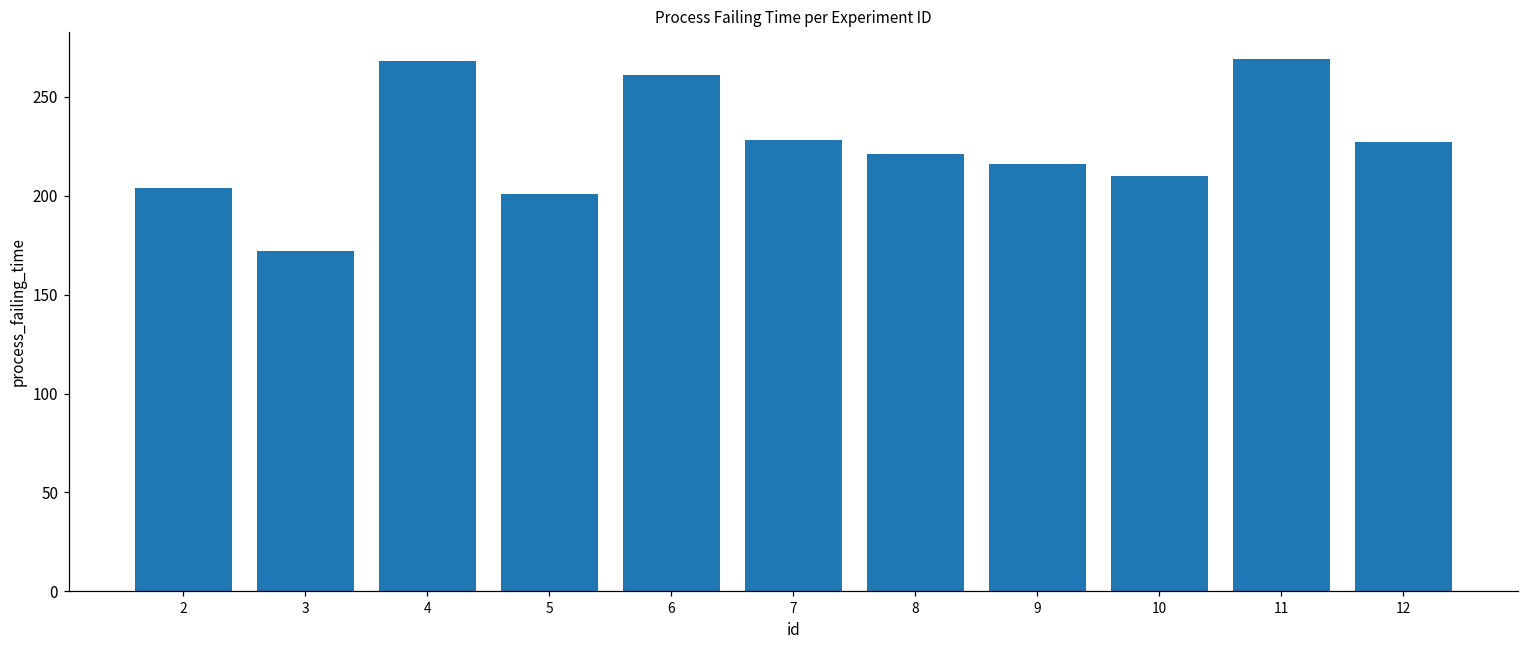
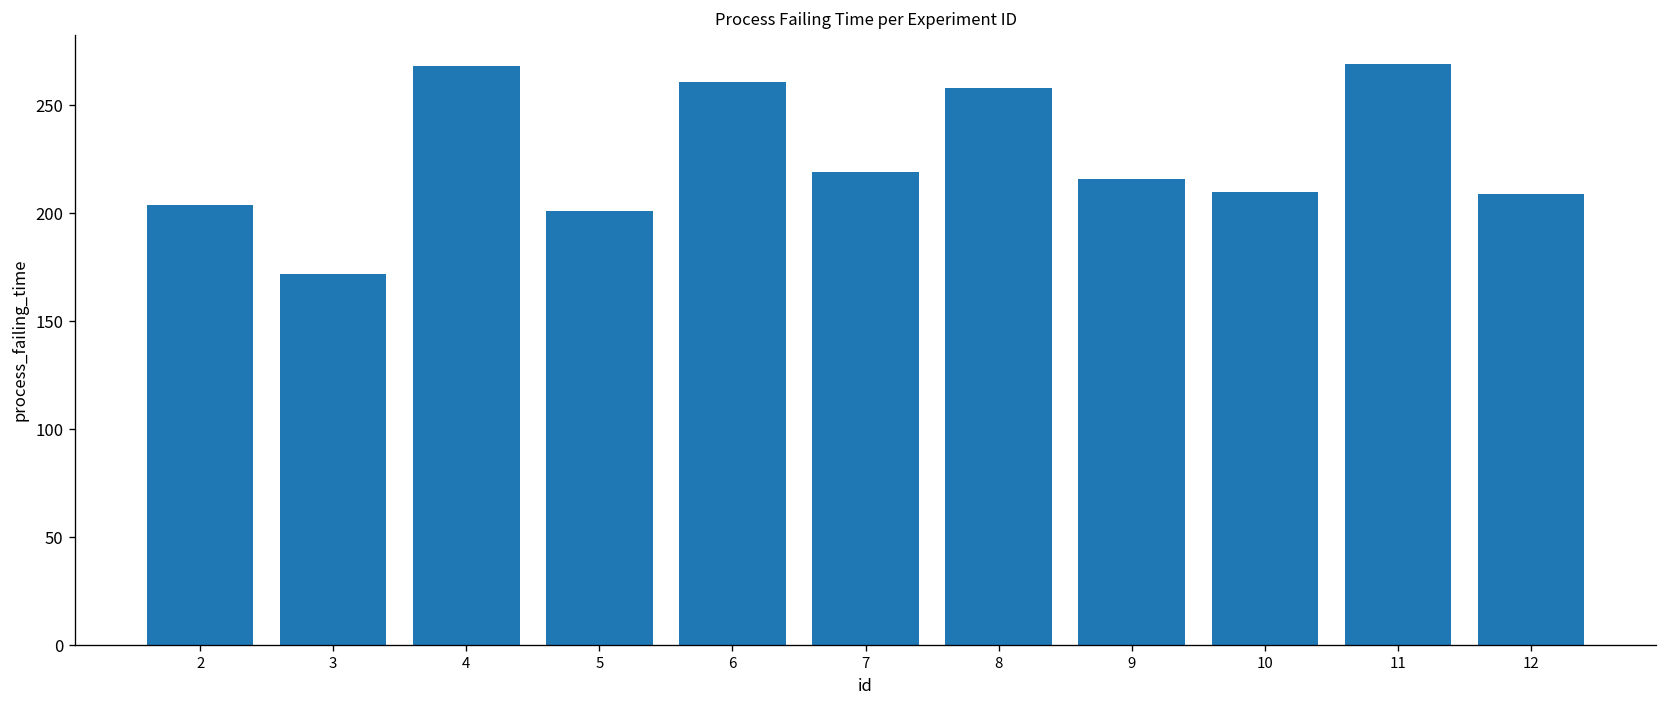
7: 228 -> 219
8: 221 -> 258
12: 227 -> 209
